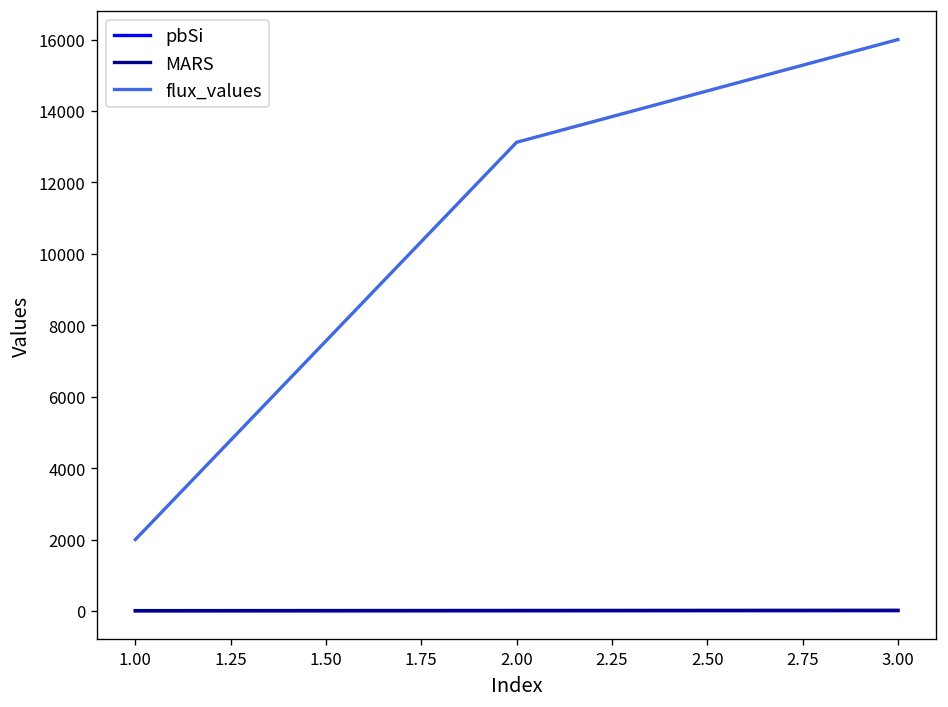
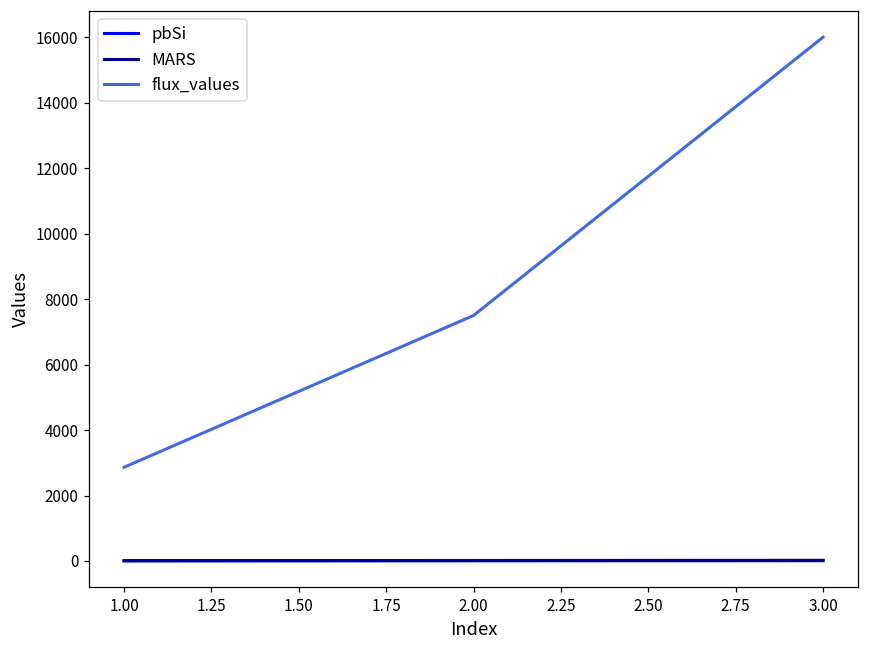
flux_values, 1.00: 2000 -> 2900
flux_values, 2.00: 13100 -> 7500
